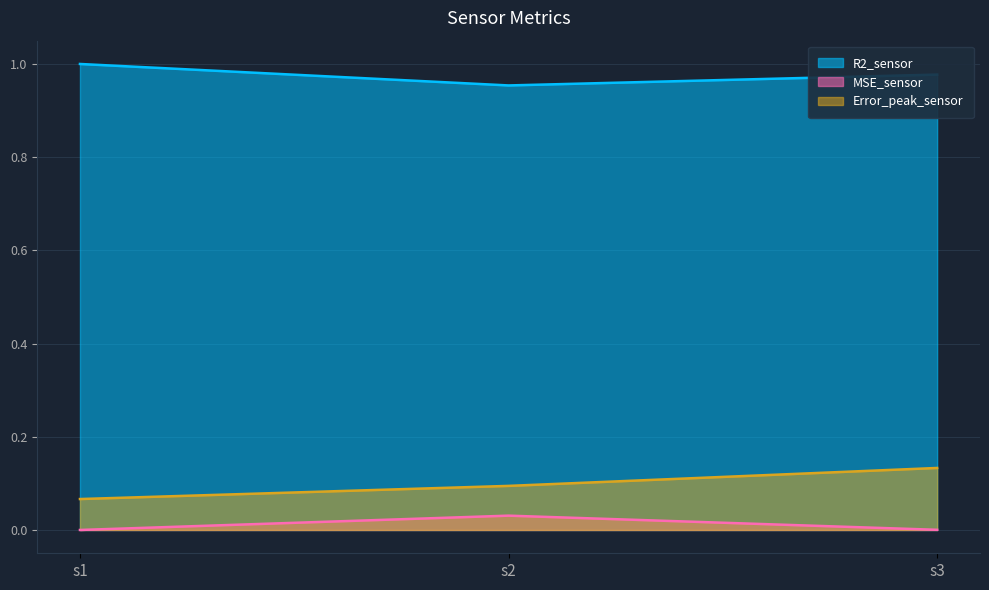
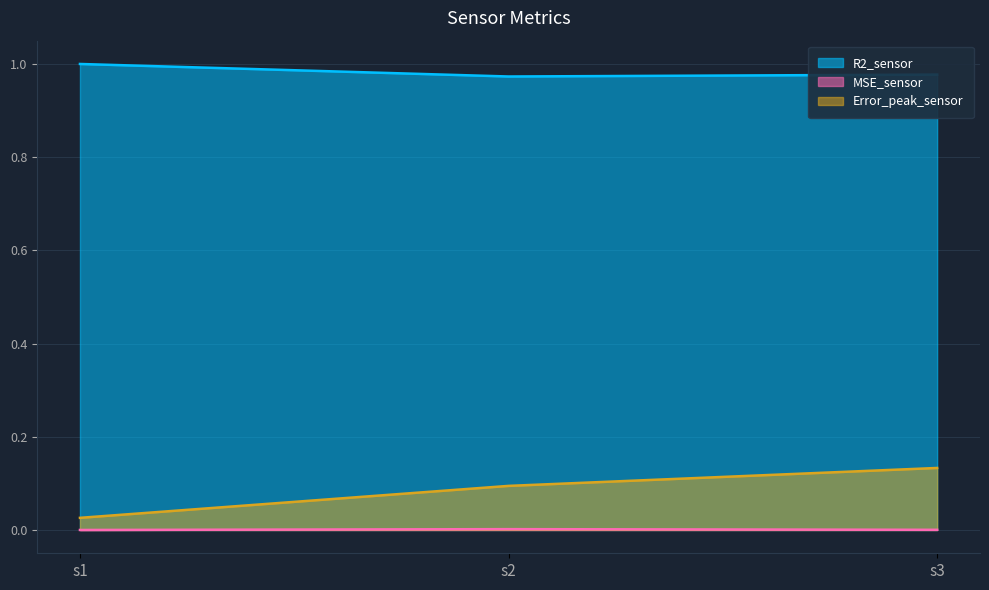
Error_peak_sensor, s1: 0.07 -> 0.03
R2_sensor, s2: 0.95 -> 0.97
MSE_sensor, s2: 0.03 -> 0.00
